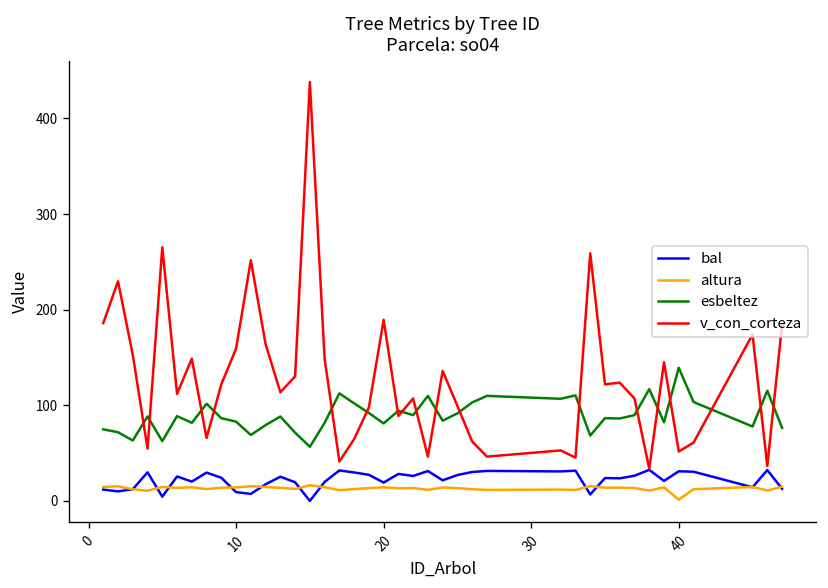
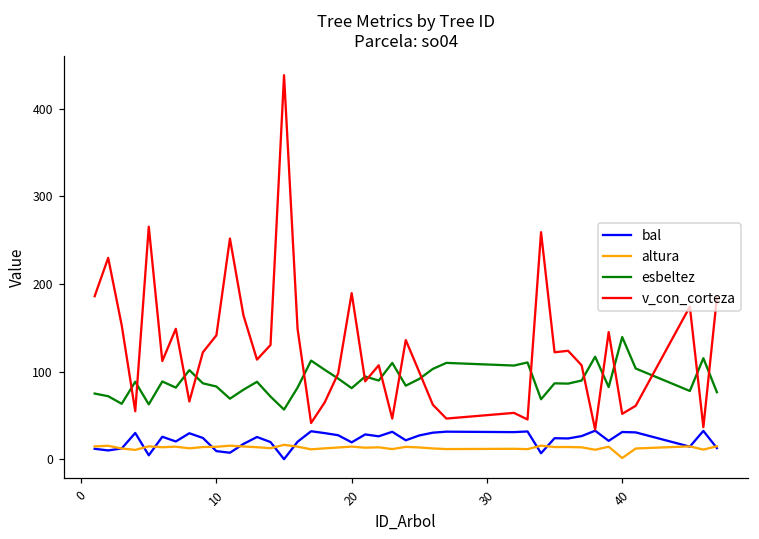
v_con_corteza, 10: 160 -> 140
